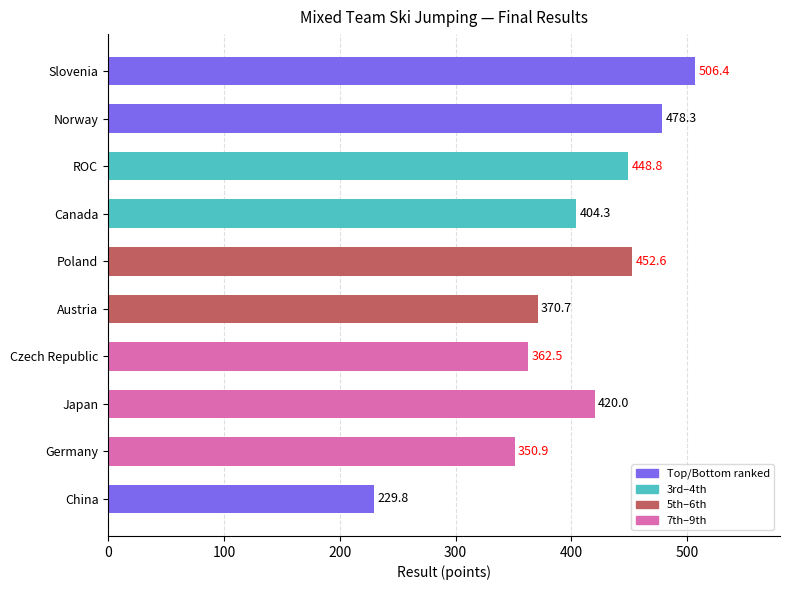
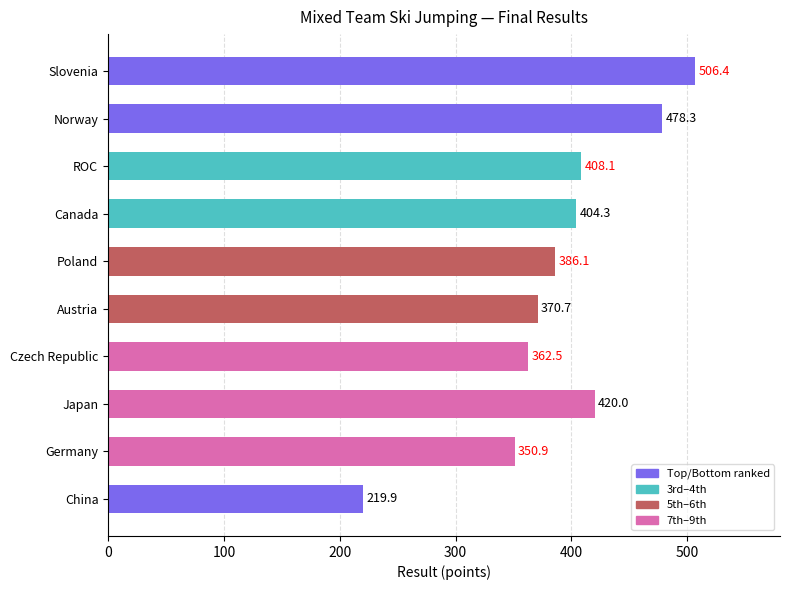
ROC: 448.8 -> 408.1
Poland: 452.6 -> 386.1
China: 229.8 -> 219.9
